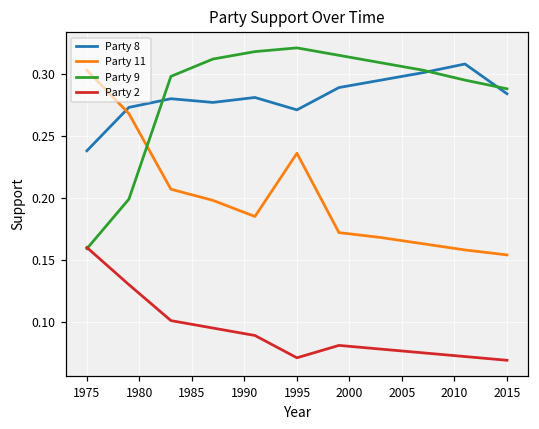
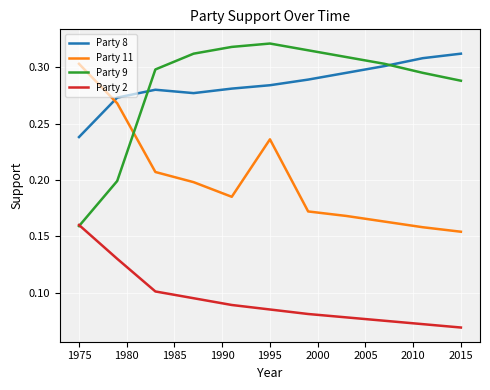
Party 8, 1995: 0.271 -> 0.284
Party 2, 1995: 0.071 -> 0.085
Party 8, 2015: 0.284 -> 0.312
